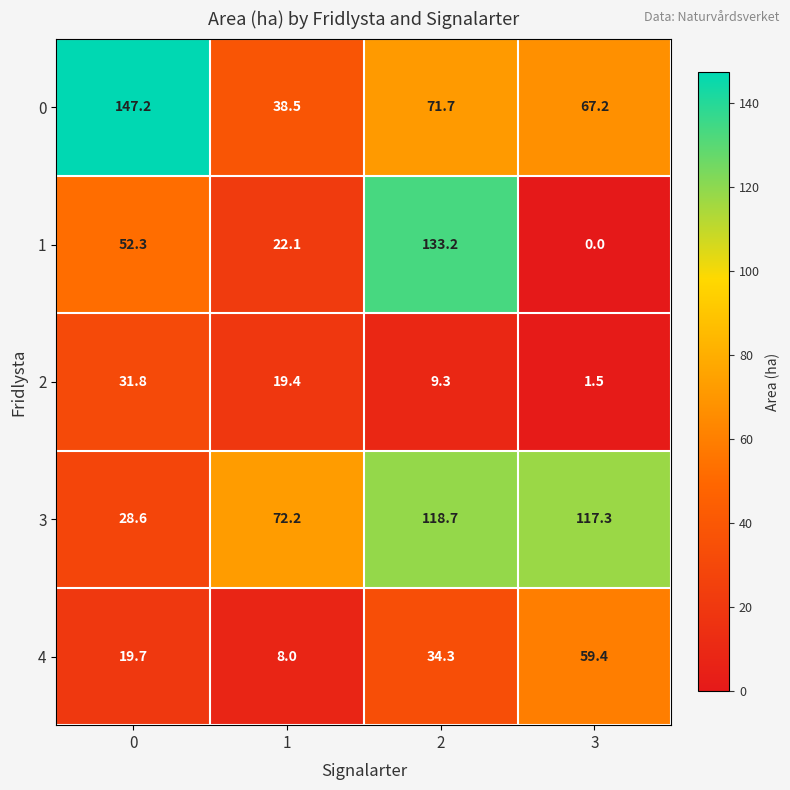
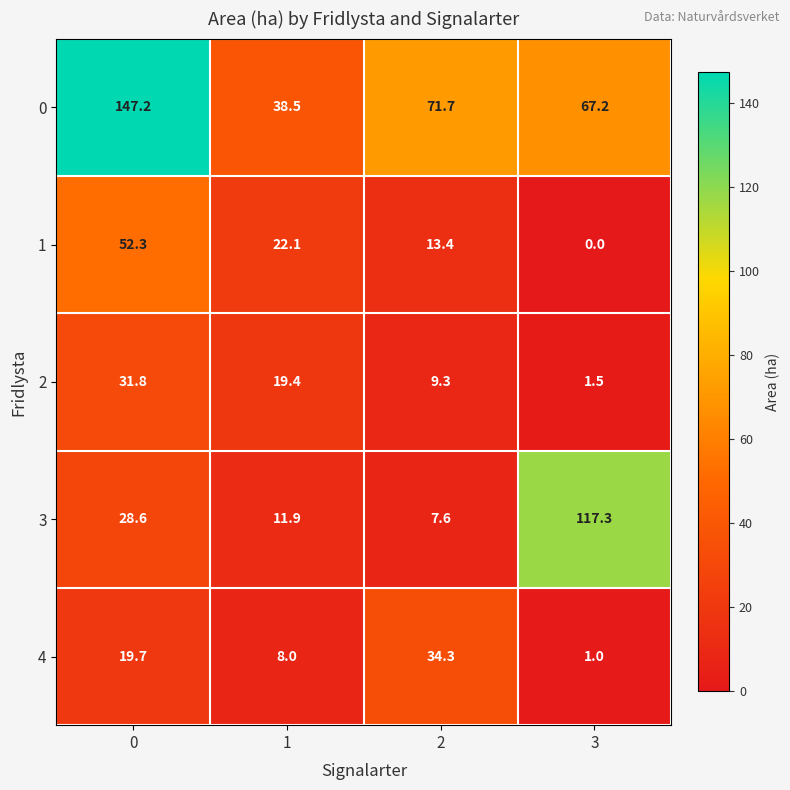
1, 2: 133.2 -> 13.4
3, 1: 72.2 -> 11.9
3, 2: 118.7 -> 7.6
4, 3: 59.4 -> 1.0
